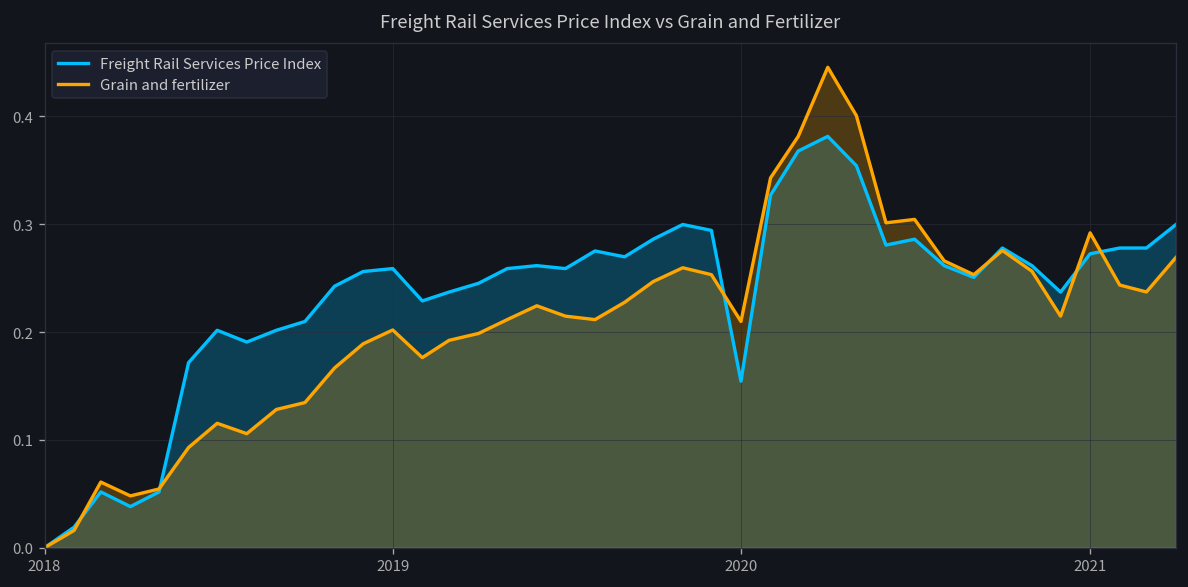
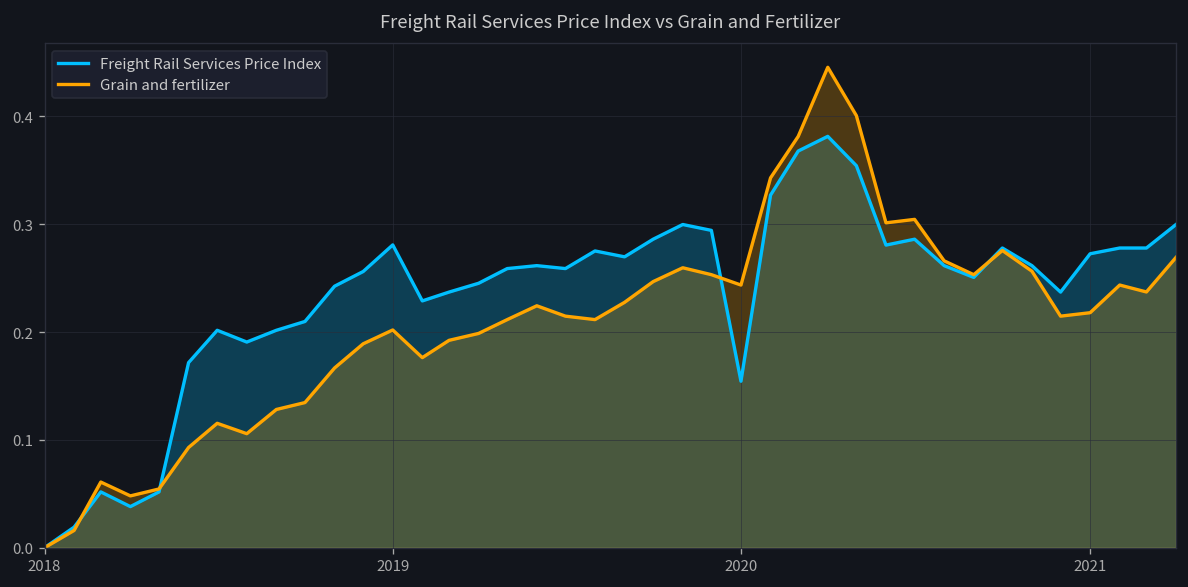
Freight Rail Services Price Index, 2019: 0.26 -> 0.28
Grain and fertilizer, 2020: 0.21 -> 0.24
Grain and fertilizer, 2021: 0.29 -> 0.22
